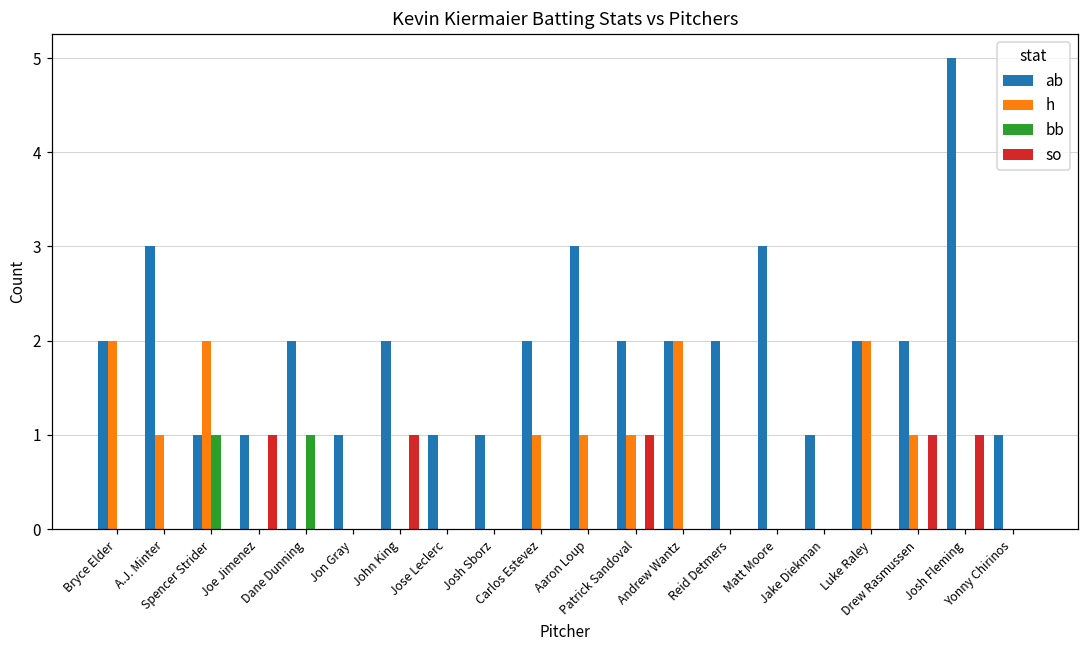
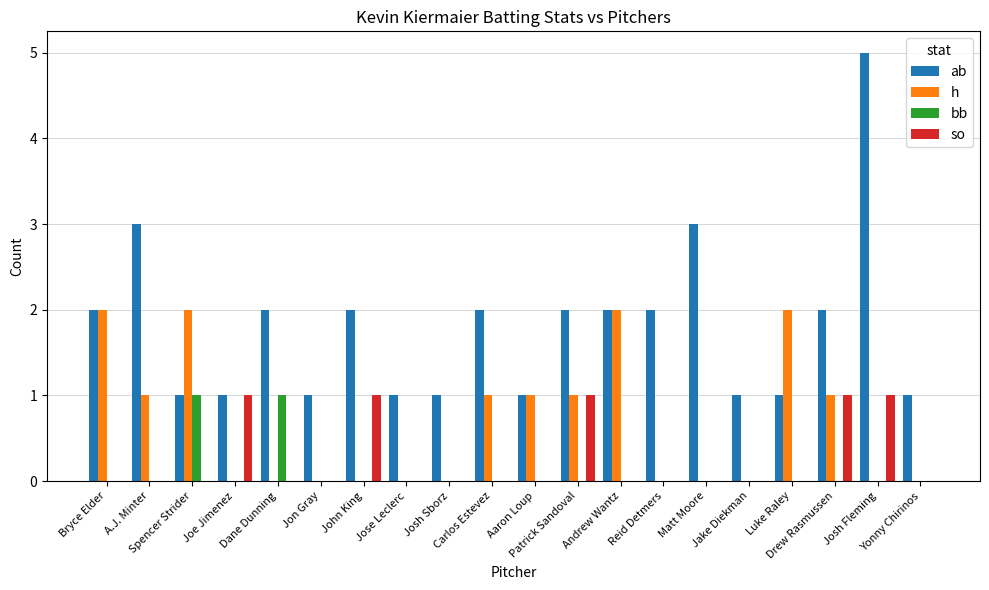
ab, Aaron Loup: 3 -> 1
ab, Luke Raley: 2 -> 1
